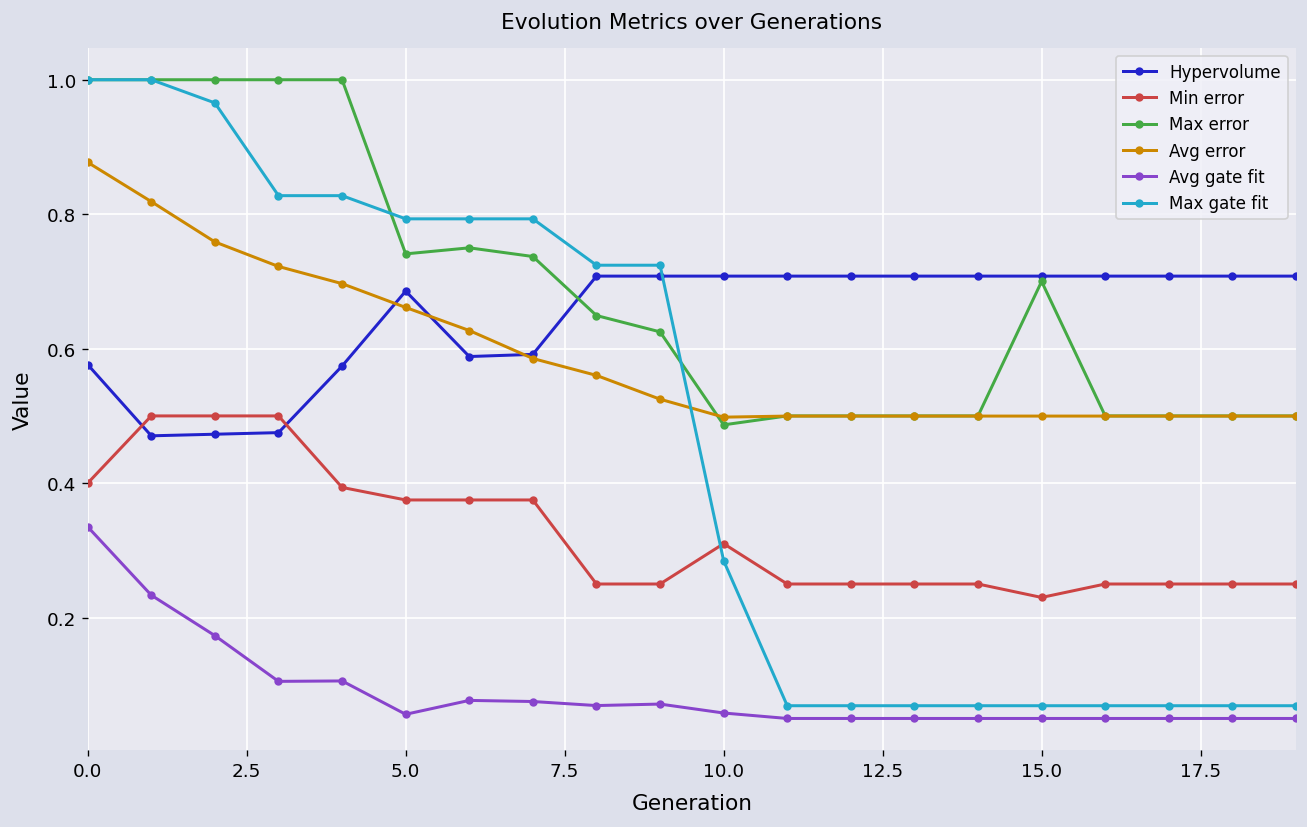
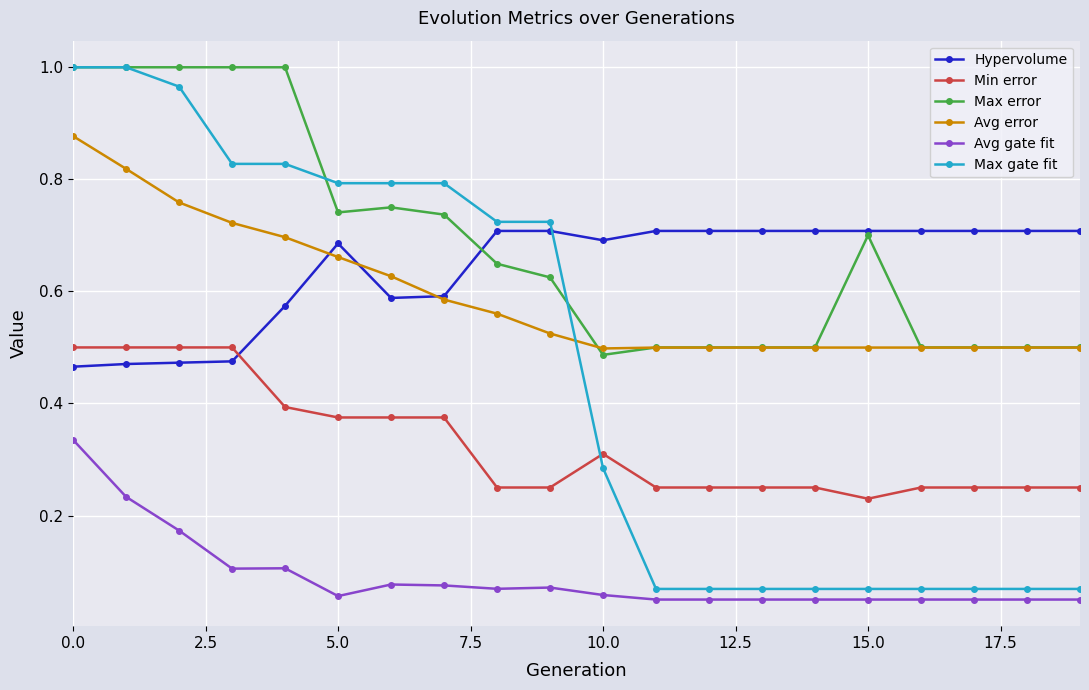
Hypervolume, 0.0: 0.58 -> 0.47
Min error, 0.0: 0.4 -> 0.5
Hypervolume, 10.0: 0.71 -> 0.69
